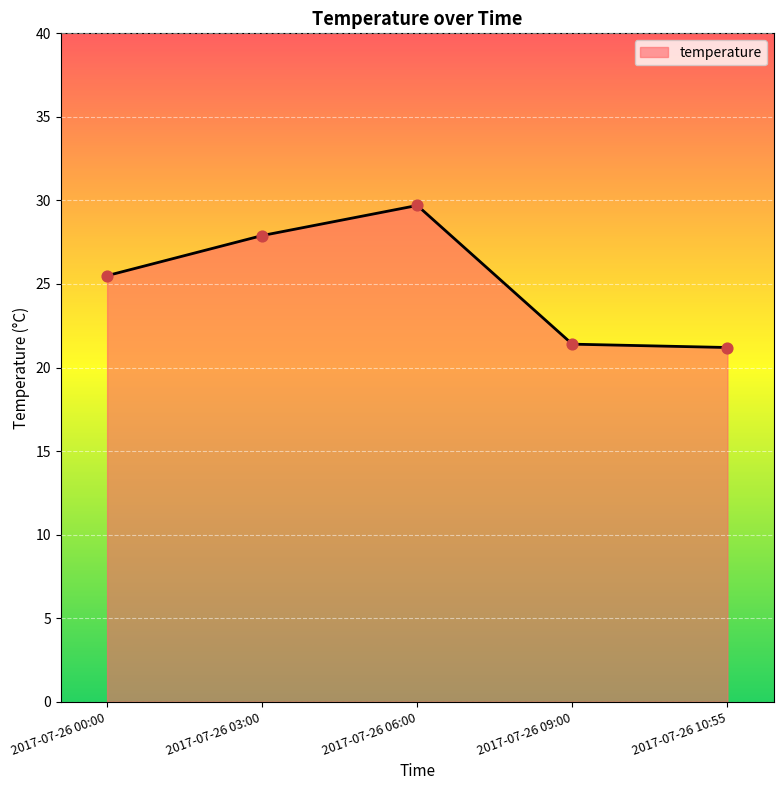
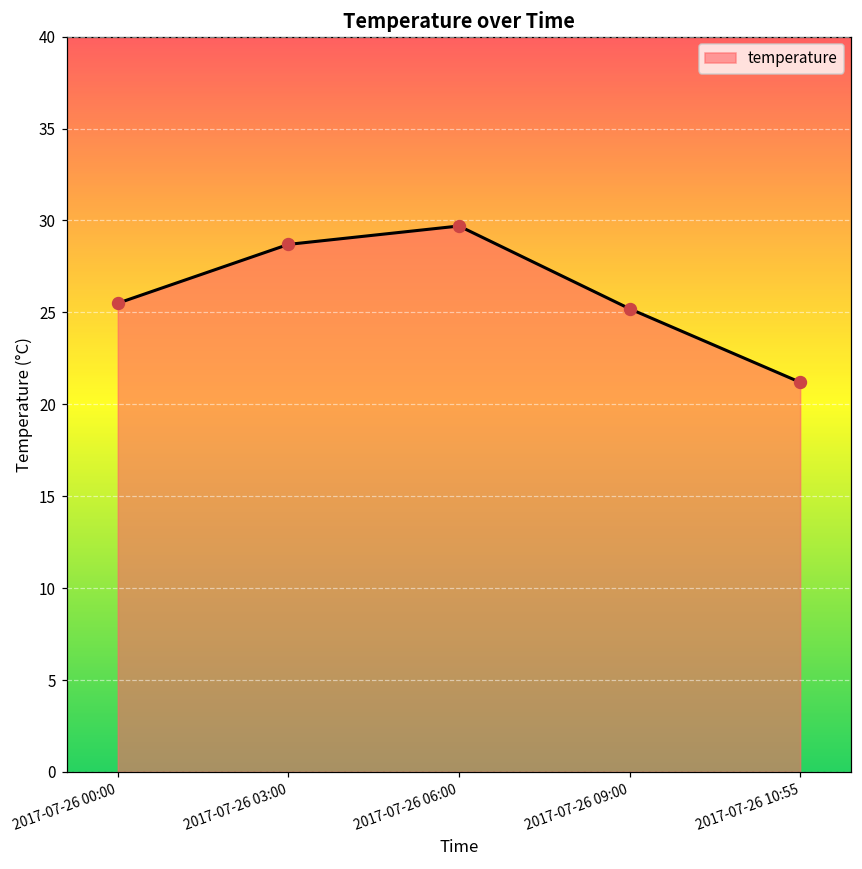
2017-07-26 03:00: 27.9 -> 28.7
2017-07-26 09:00: 21.4 -> 25.2
